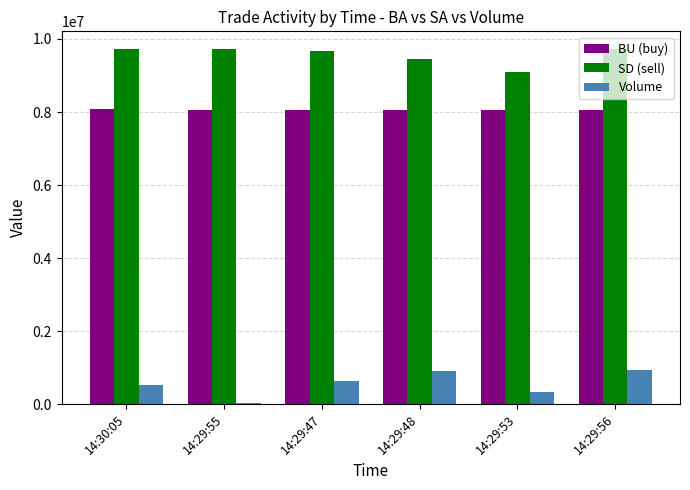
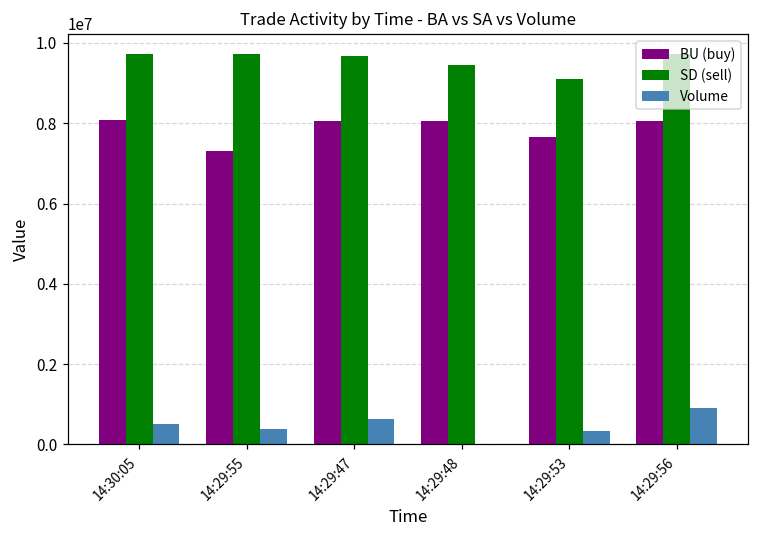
BU (buy), 14:29:55: 8100000 -> 7300000
Volume, 14:29:55: 0 -> 400000
Volume, 14:29:48: 900000 -> 0
BU (buy), 14:29:53: 8100000 -> 7700000
